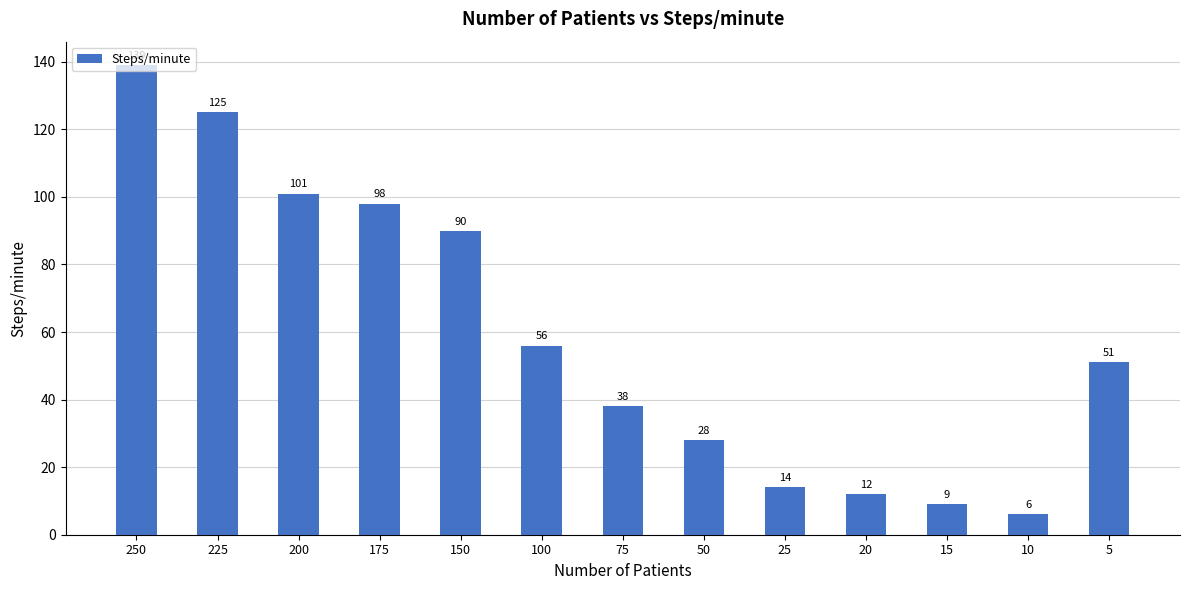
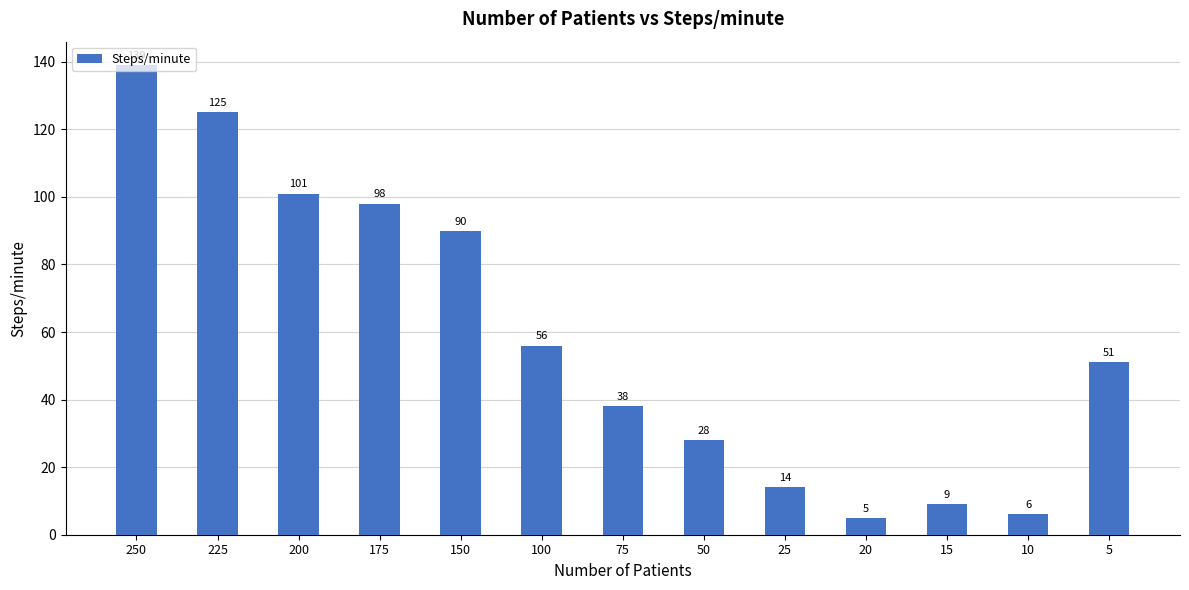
20: 12 -> 5
